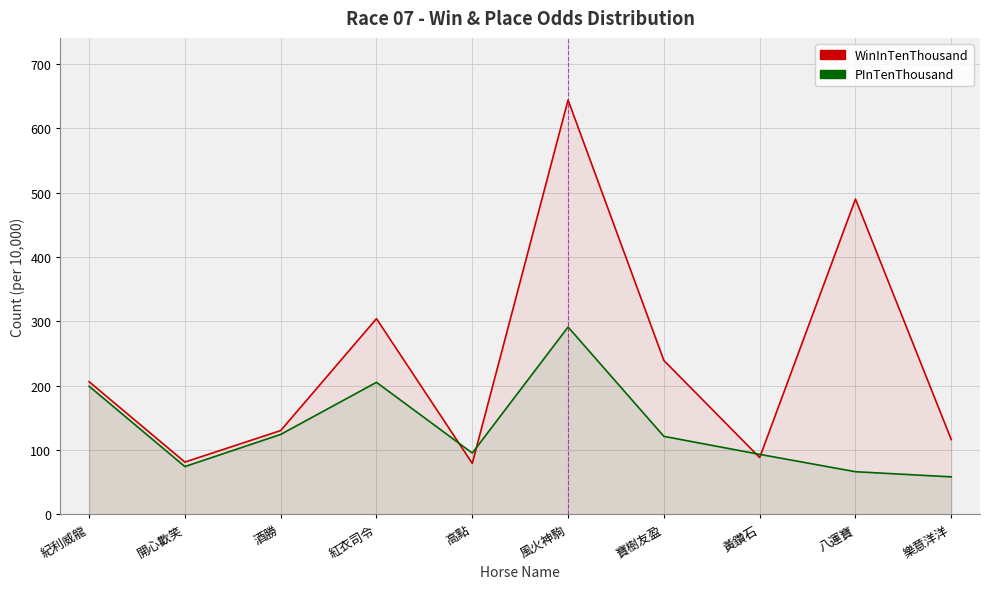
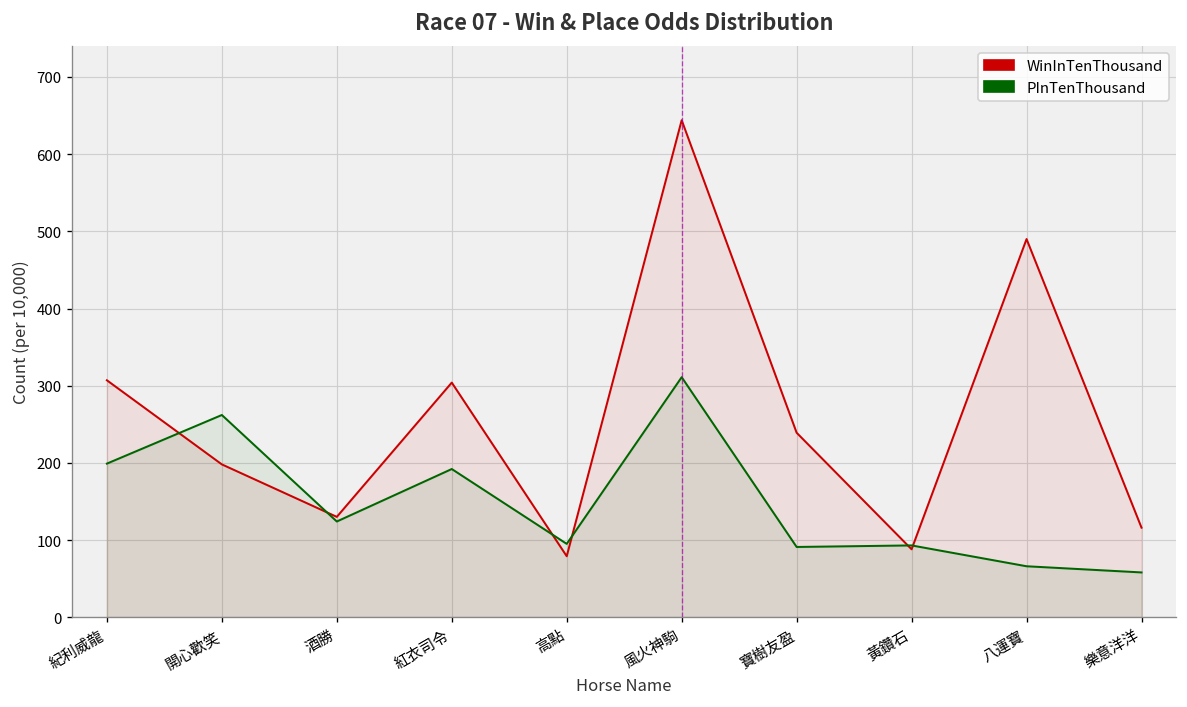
WinInTenThousand, 紀利威龍: 210 -> 310
WinInTenThousand, 開心歡笑: 80 -> 200
PInTenThousand, 開心歡笑: 70 -> 260
PInTenThousand, 紅衣司令: 210 -> 190
PInTenThousand, 風火神駒: 290 -> 310
PInTenThousand, 寶樹友盈: 120 -> 90
